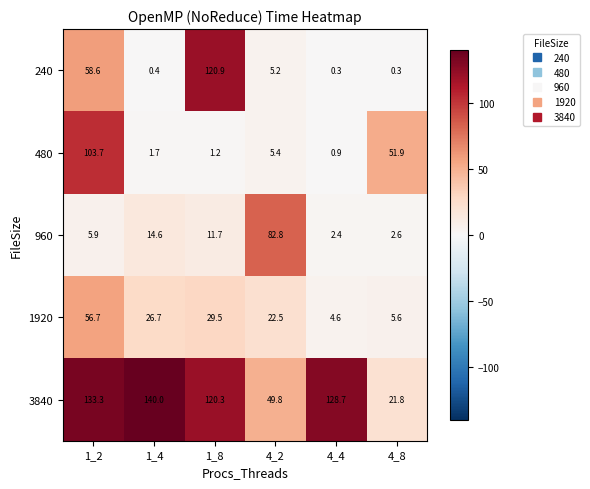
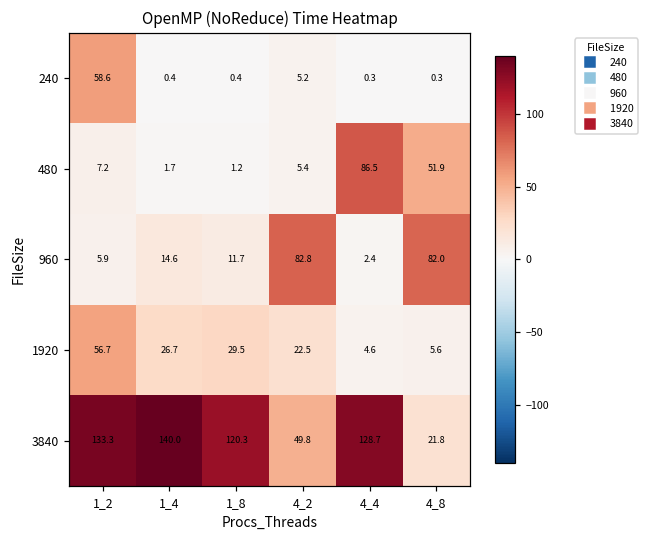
240, 1_8: 120.9 -> 0.4
480, 1_2: 103.7 -> 7.2
480, 4_4: 0.9 -> 86.5
960, 4_8: 2.6 -> 82.0
